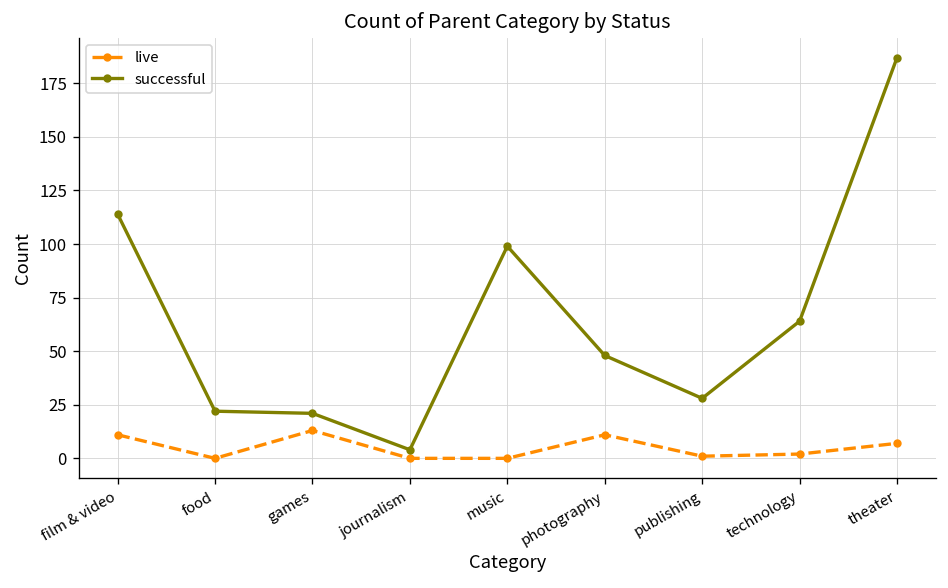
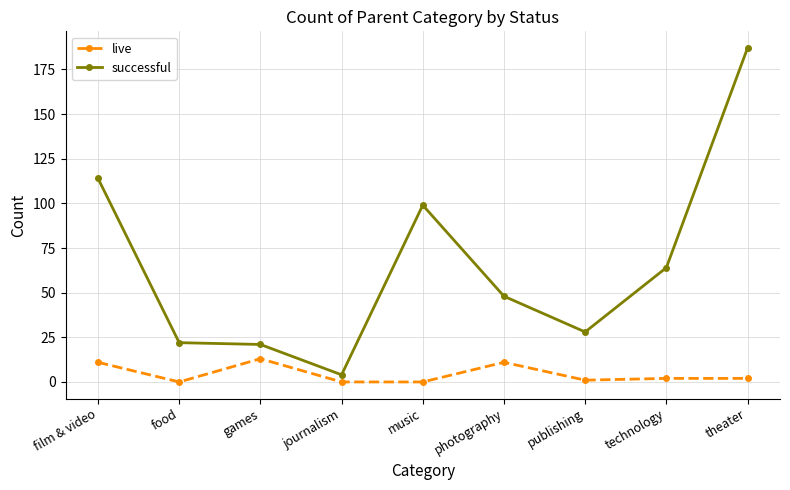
live, theater: 7 -> 2
